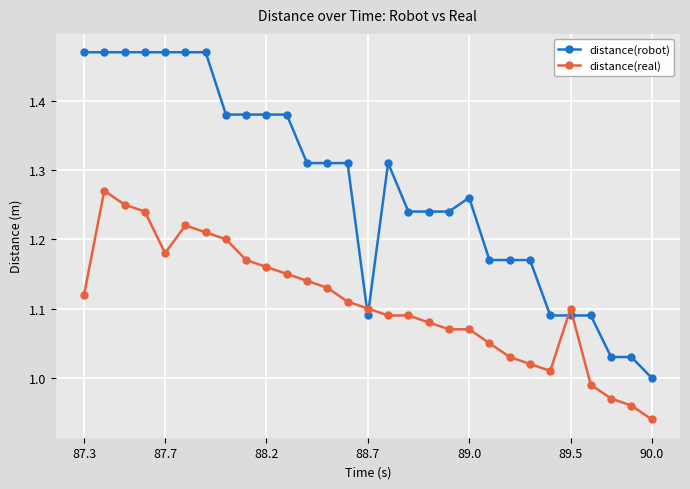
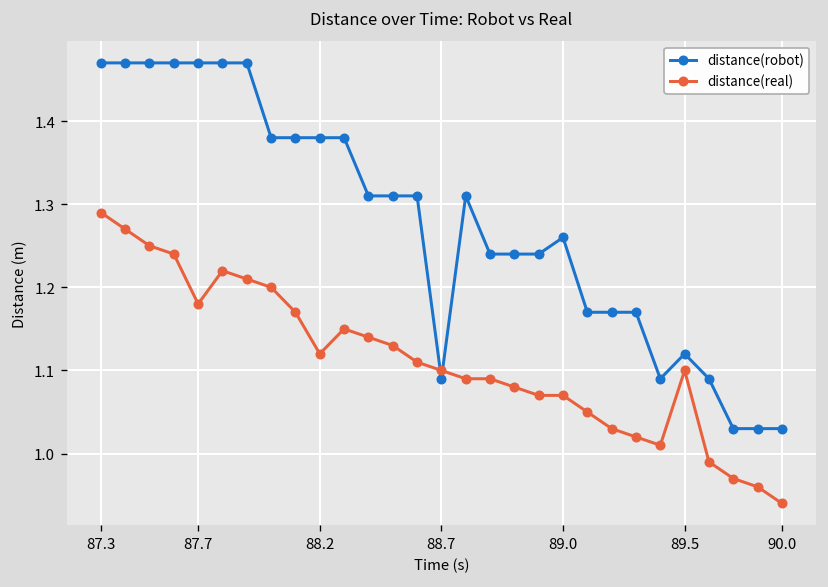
distance(real), 87.3: 1.12 -> 1.29
distance(real), 88.2: 1.16 -> 1.12
distance(robot), 89.5: 1.09 -> 1.12
distance(robot), 90.0: 1.00 -> 1.03
